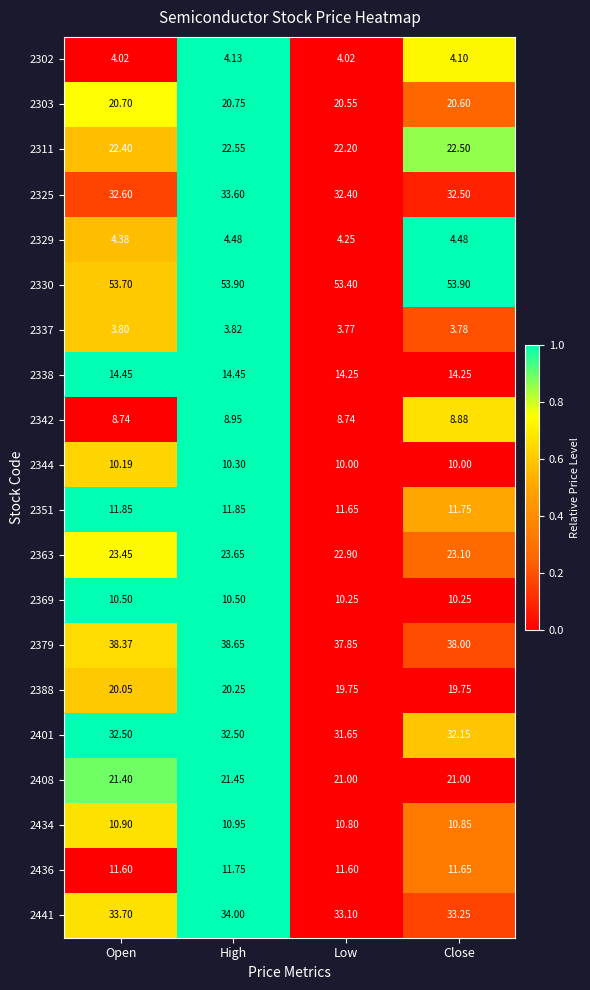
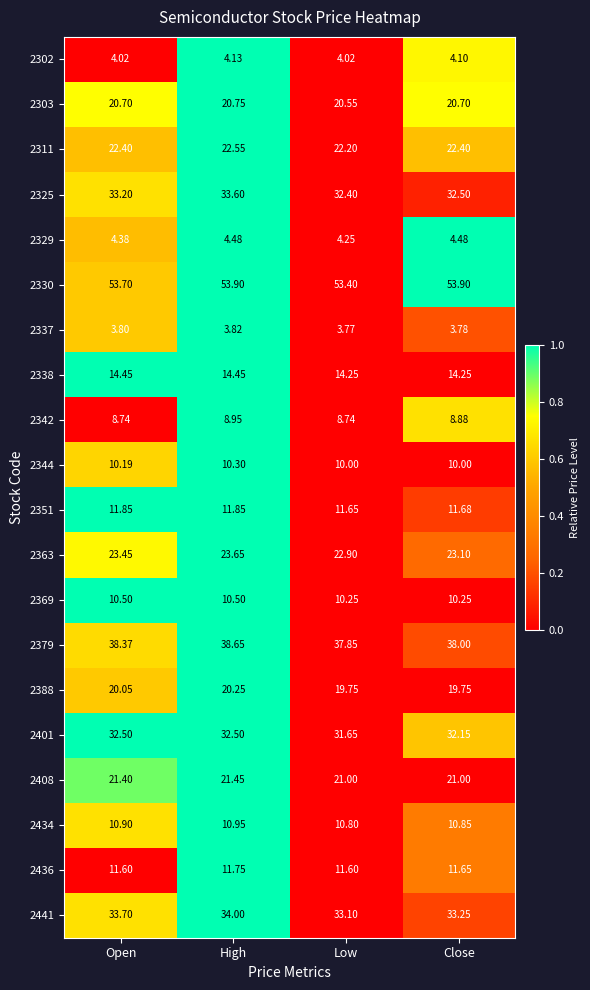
2303, Close: 20.60 -> 20.70
2311, Close: 22.50 -> 22.40
2325, Open: 32.60 -> 33.20
2351, Close: 11.75 -> 11.68
